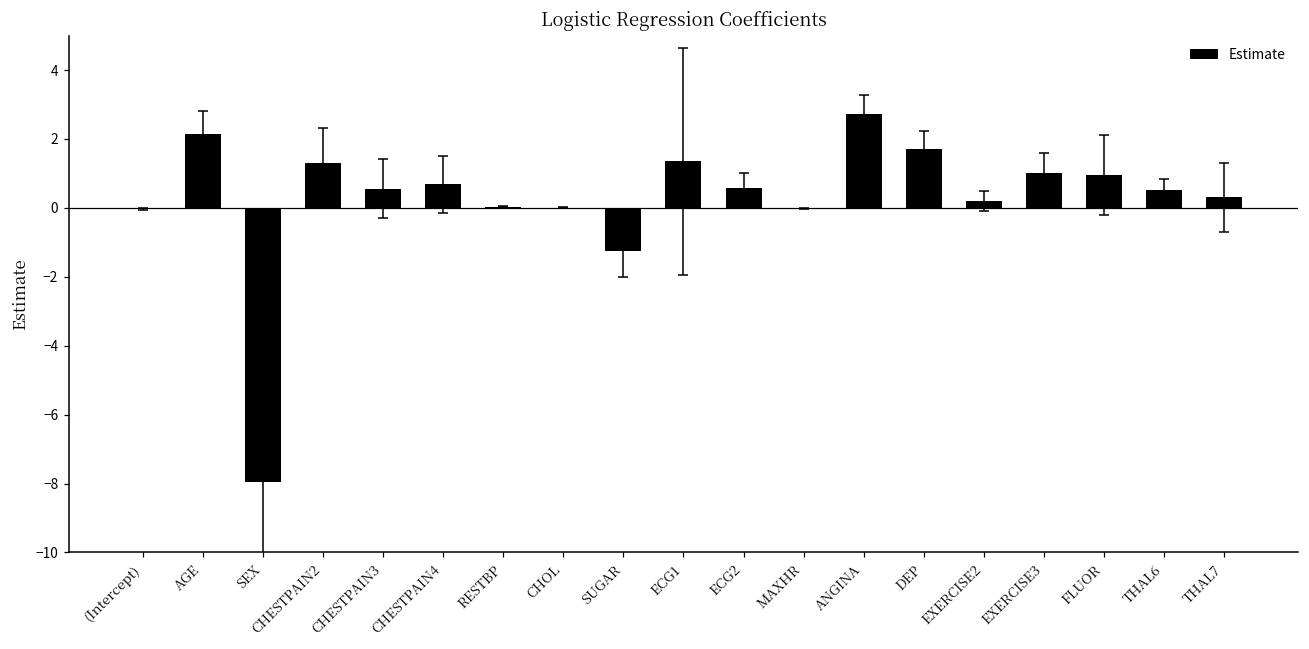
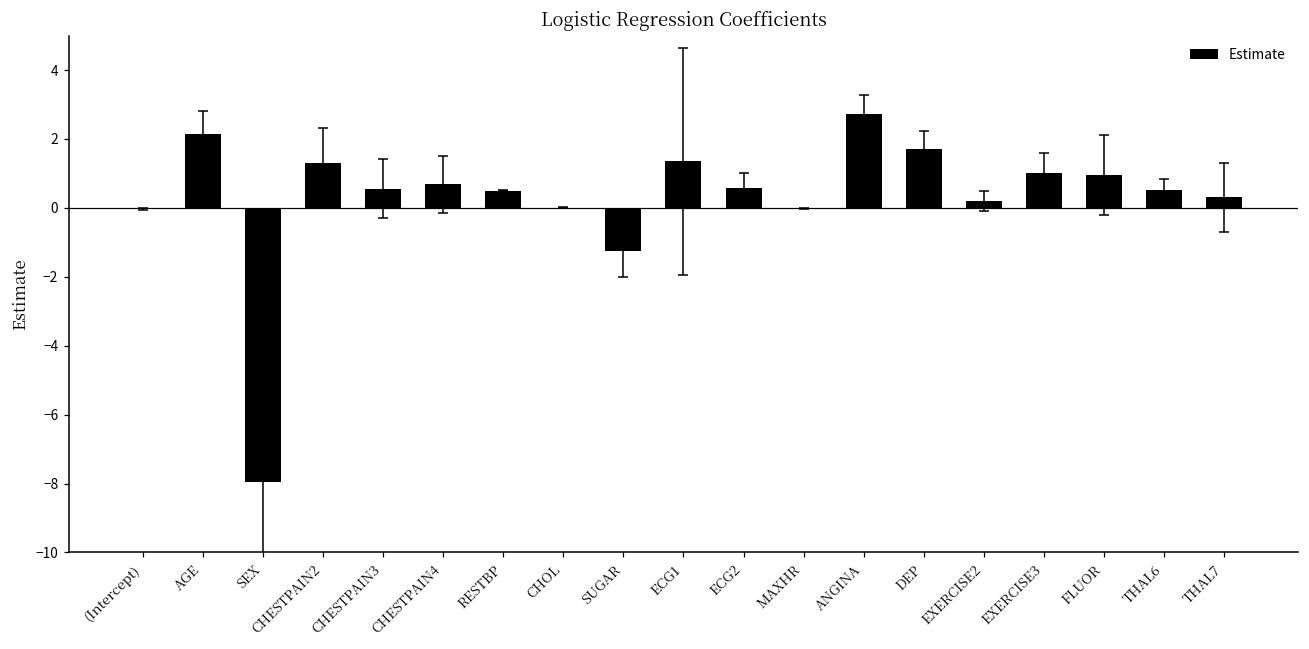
Estimate, RESTBP: 0.0 -> 0.5
